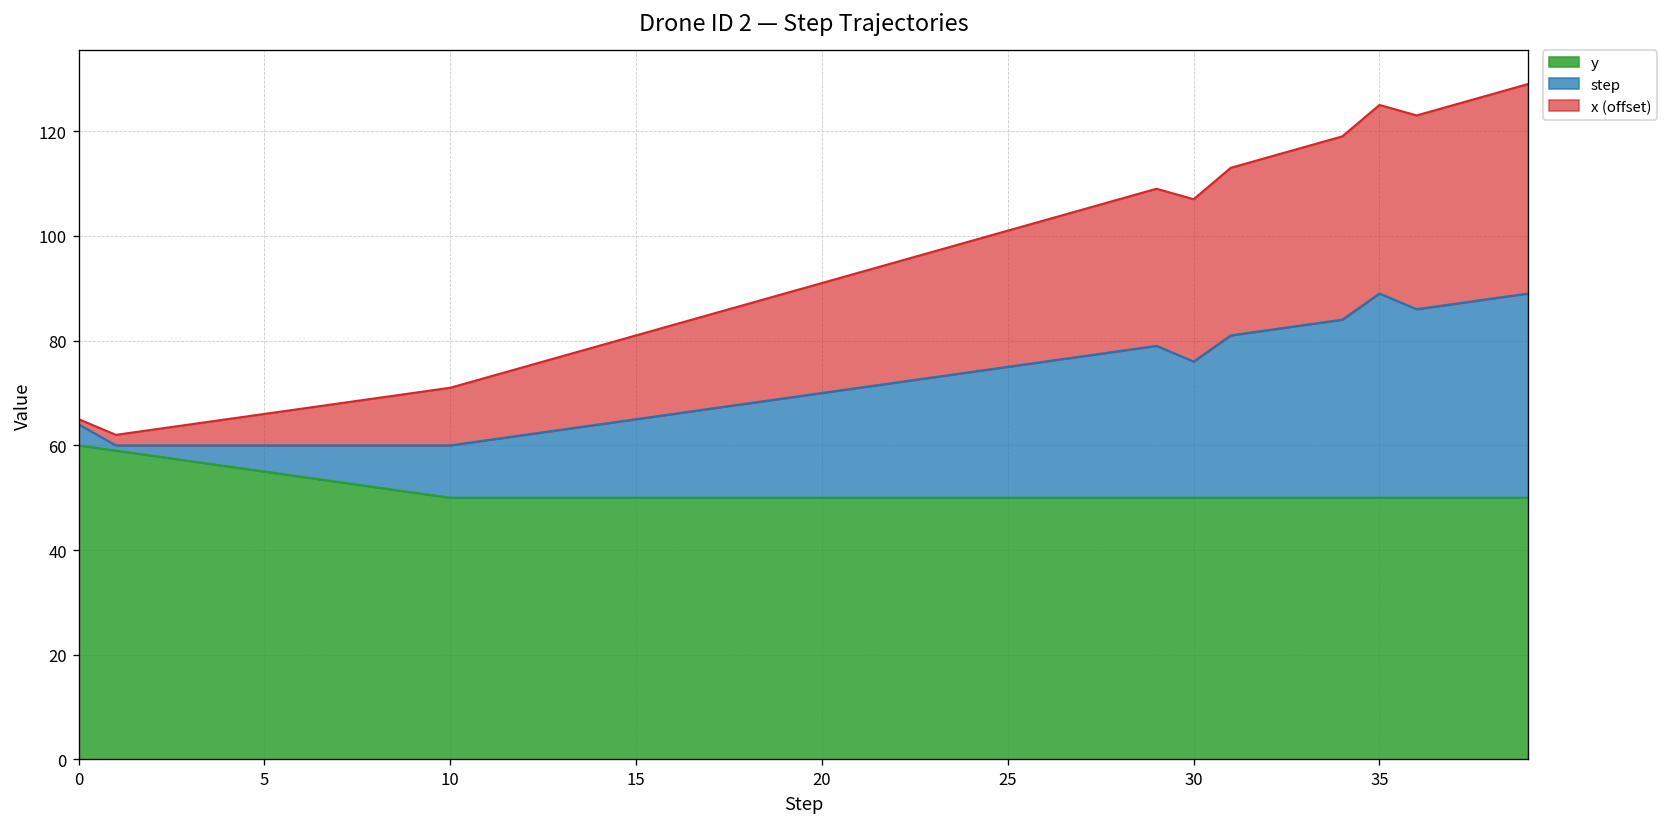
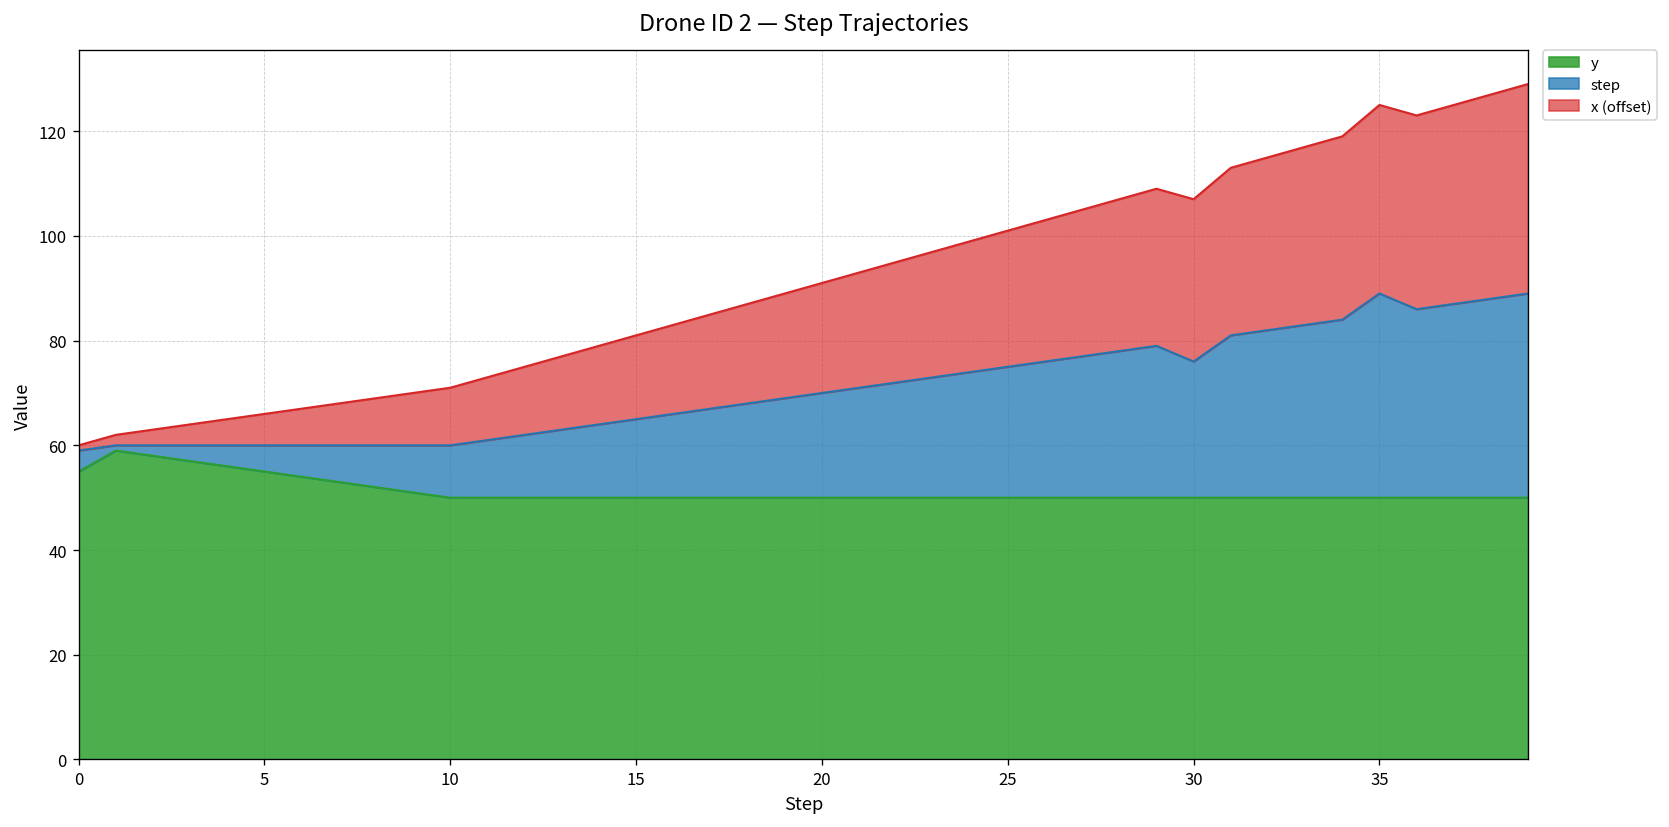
y, 0: 60 -> 55
